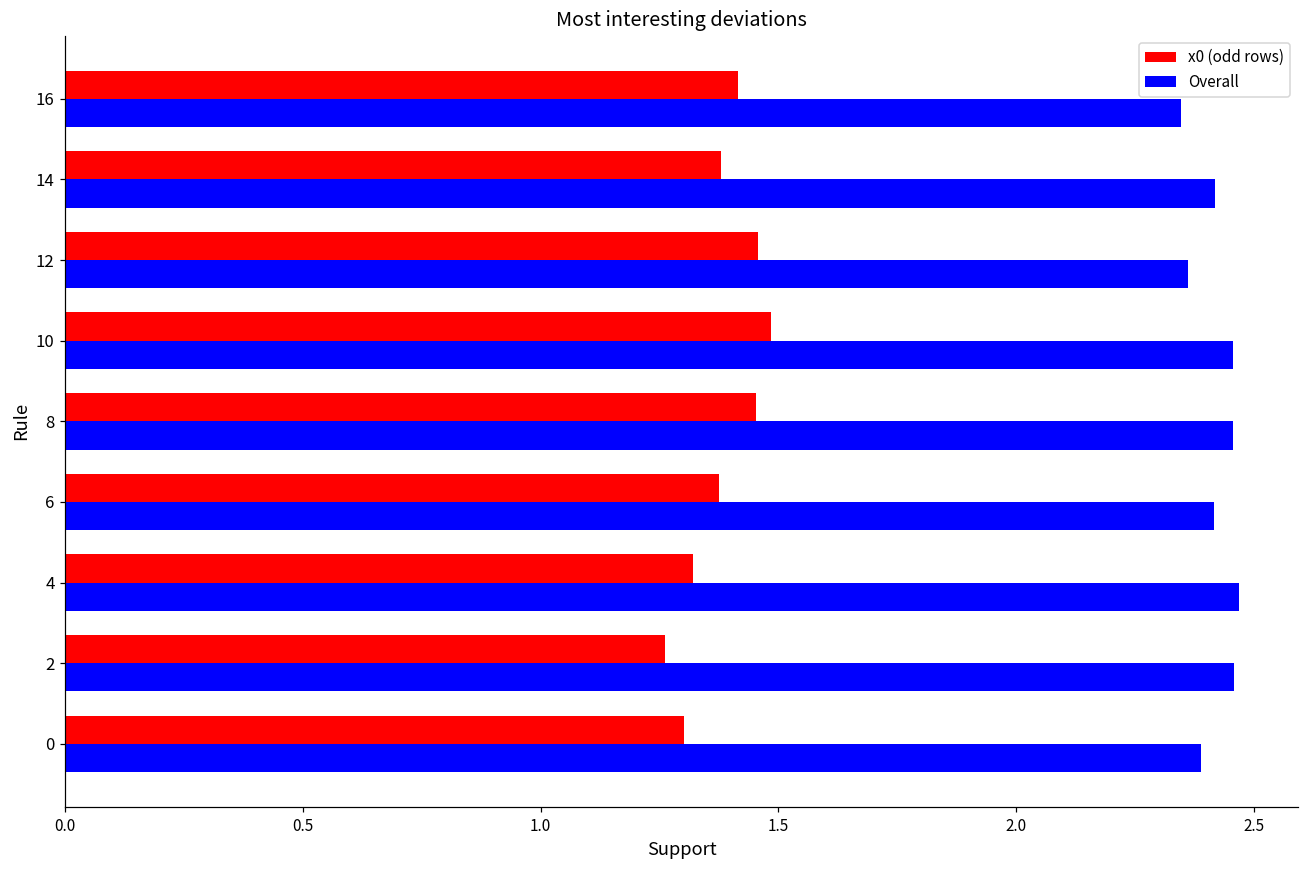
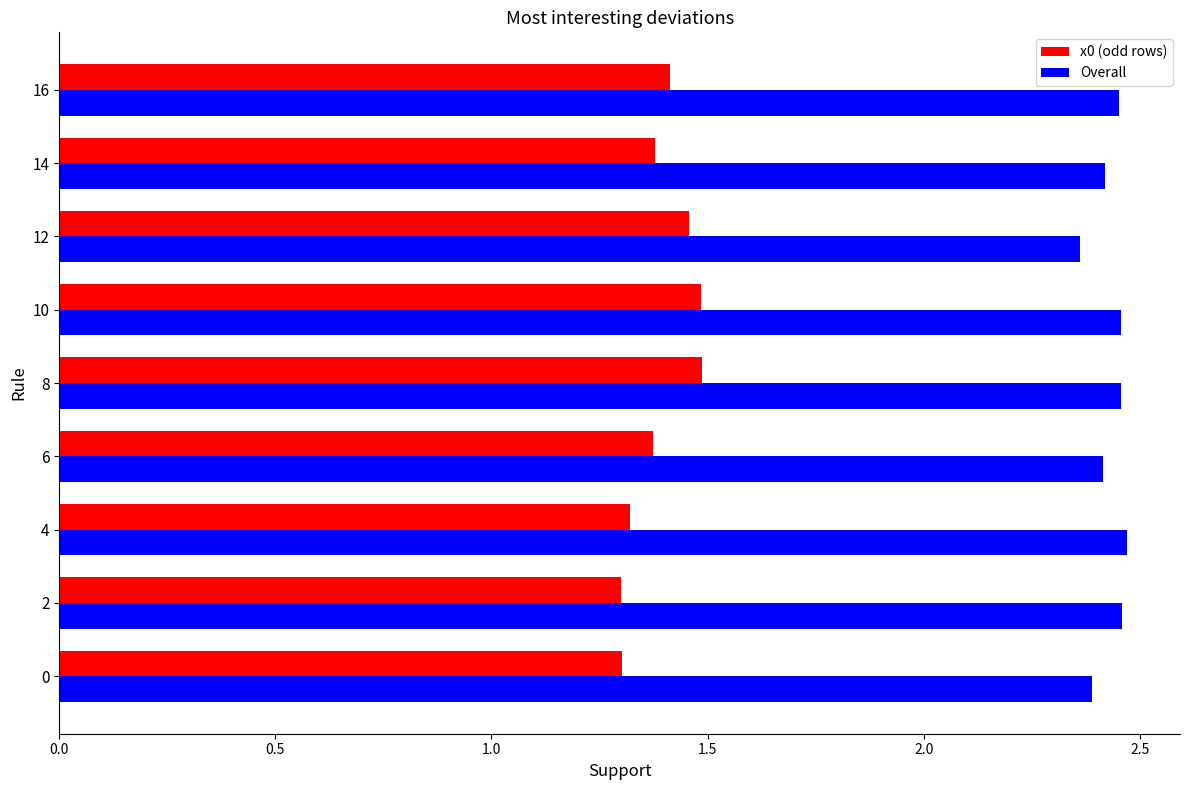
Overall, 16: 2.35 -> 2.45
x0 (odd rows), 8: 1.45 -> 1.49
x0 (odd rows), 2: 1.26 -> 1.30
